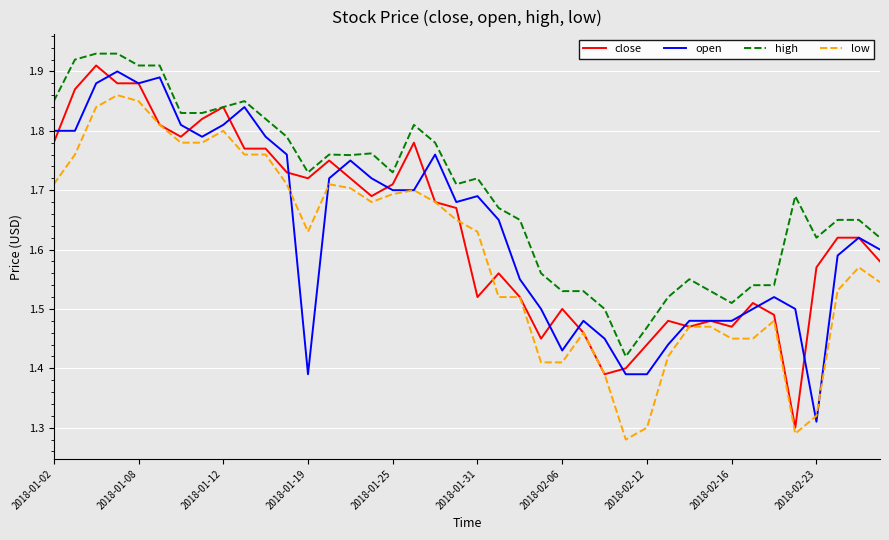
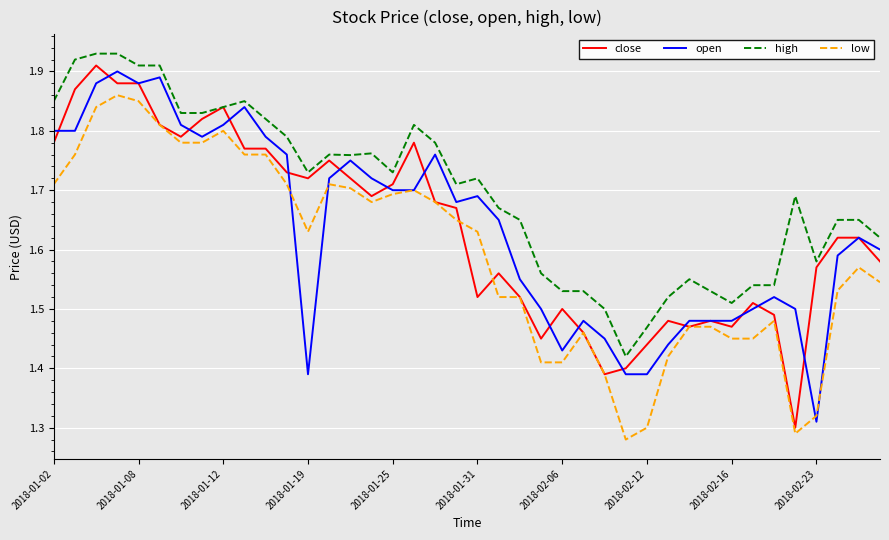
high, 2018-02-23: 1.62 -> 1.58
